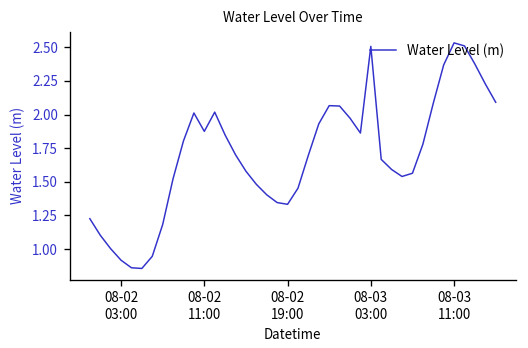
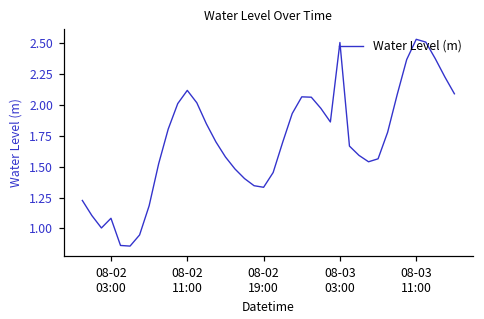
08-02 03:00: 0.92 -> 1.08
08-02 11:00: 1.88 -> 2.12
